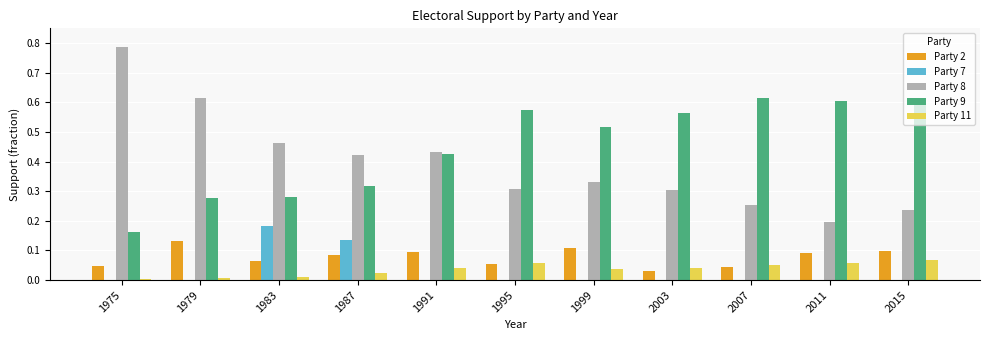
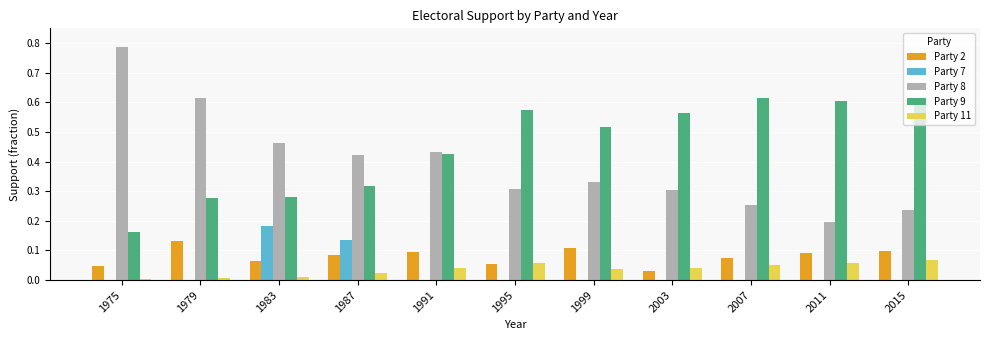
Party 2, 2007: 0.04 -> 0.07
